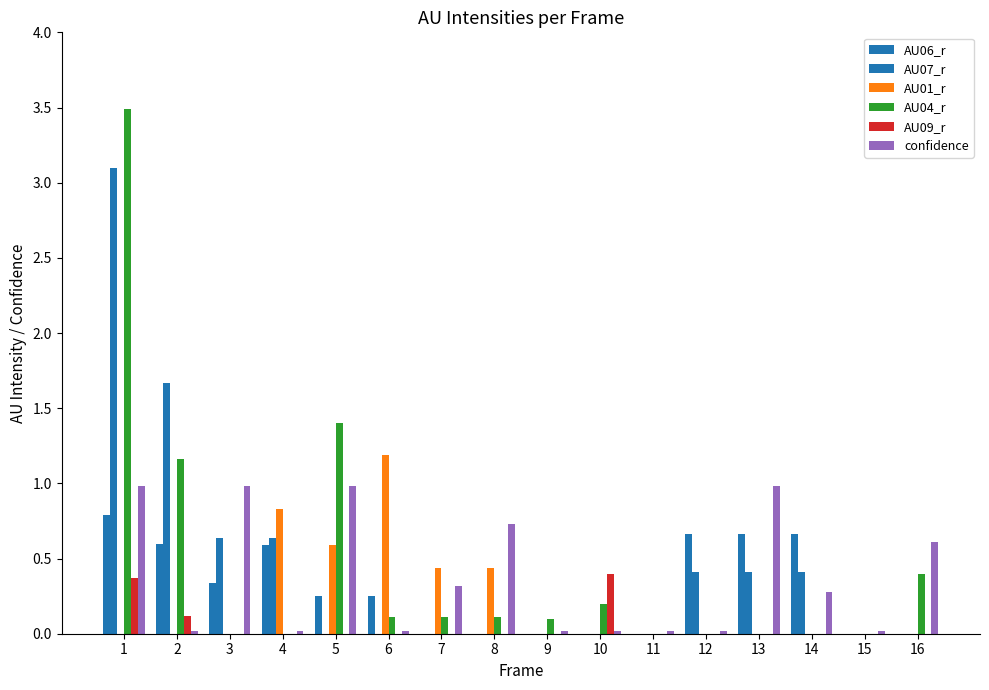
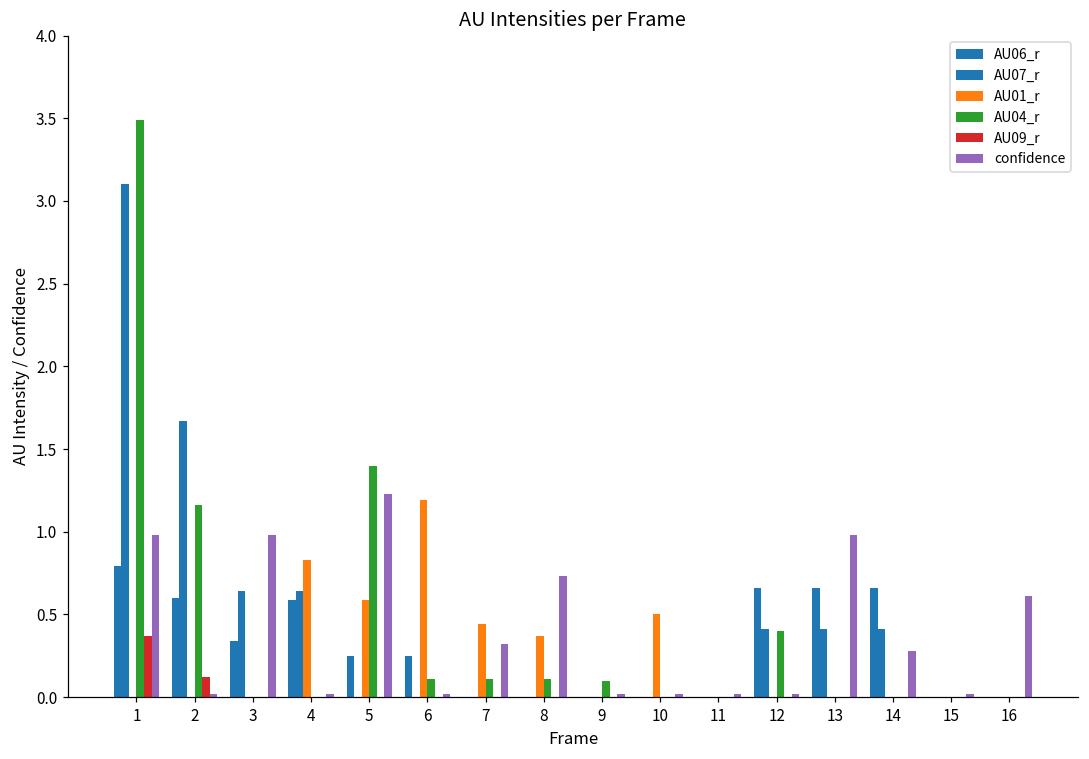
confidence, 5: 0.98 -> 1.23
AU01_r, 8: 0.44 -> 0.37
AU01_r, 10: 0.0 -> 0.5
AU04_r, 10: 0.2 -> 0.0
AU09_r, 10: 0.4 -> 0.0
AU04_r, 12: 0.0 -> 0.4
AU04_r, 16: 0.4 -> 0.0
